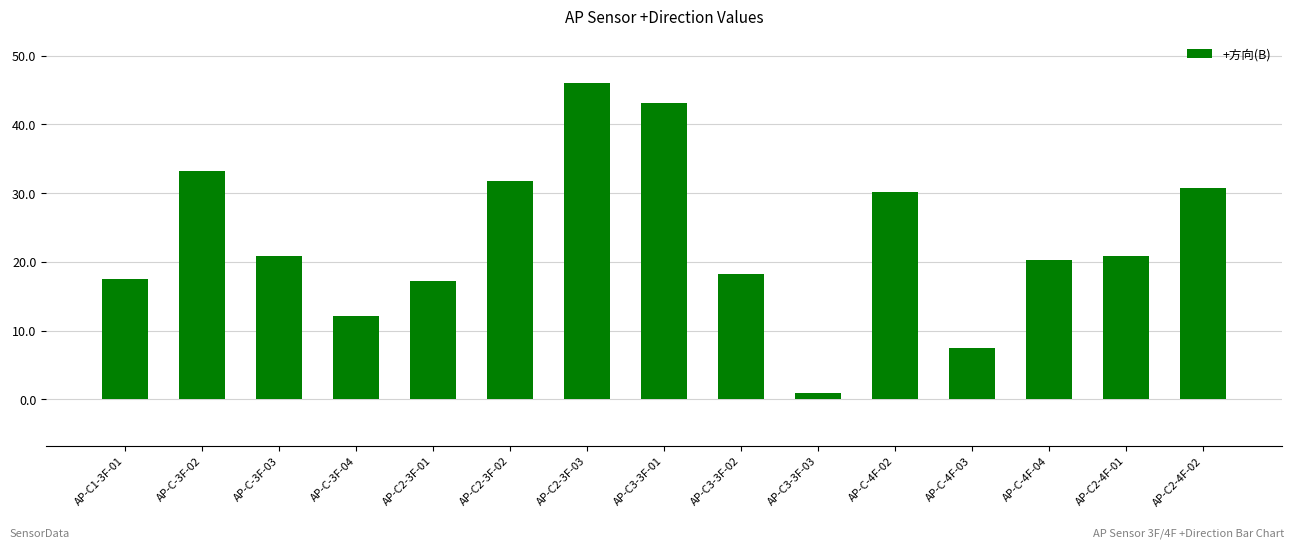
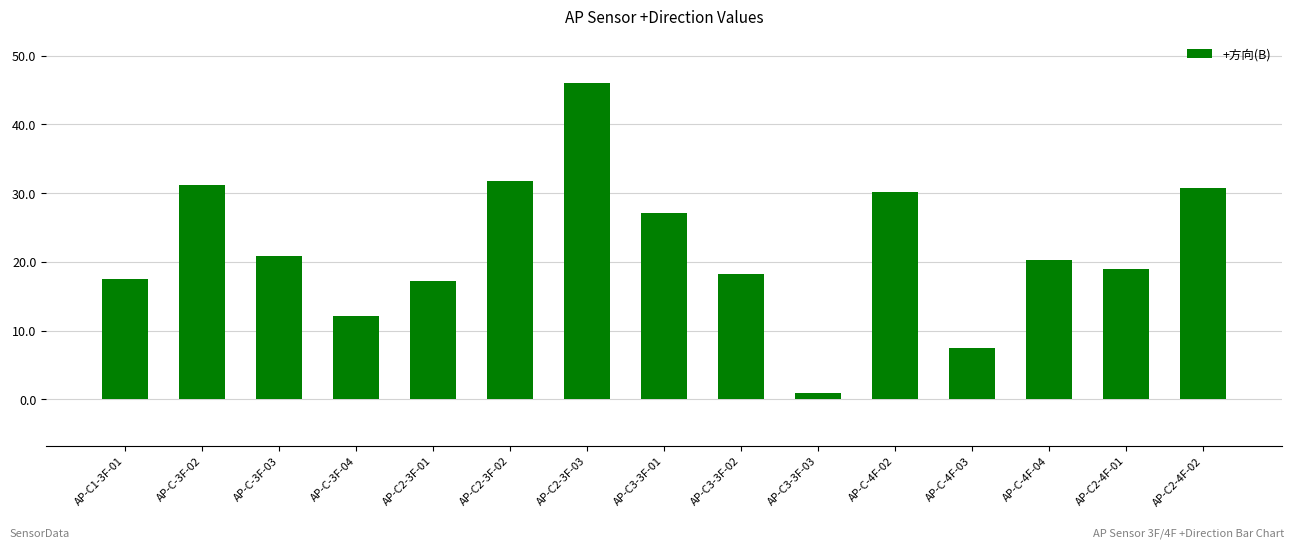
AP-C-3F-02: 33 -> 31
AP-C3-3F-01: 43 -> 27
AP-C2-4F-01: 21 -> 19
